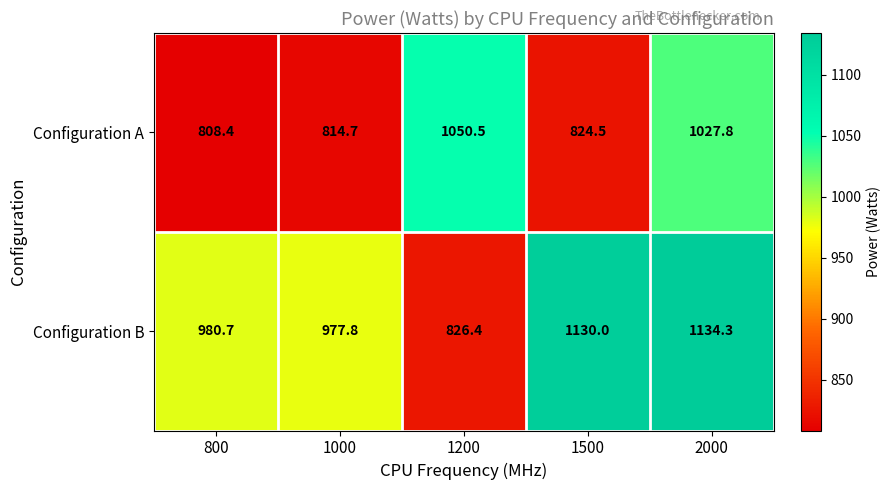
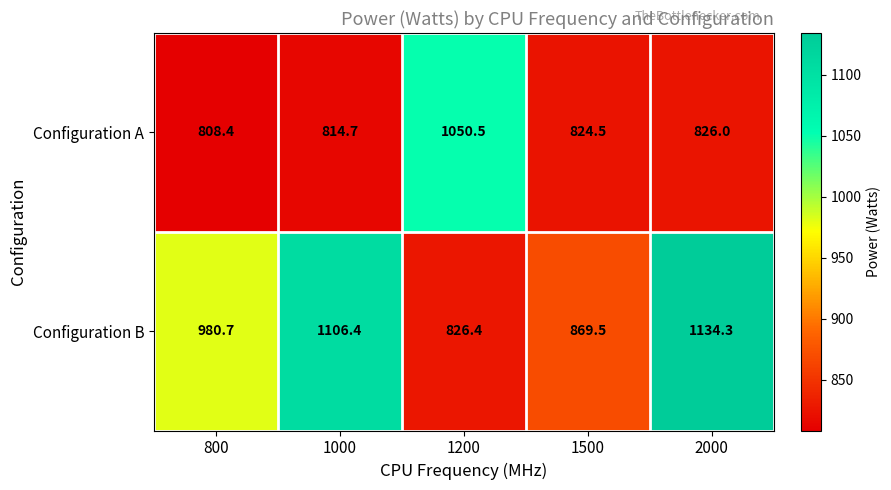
Configuration A, 2000: 1027.8 -> 826.0
Configuration B, 1000: 977.8 -> 1106.4
Configuration B, 1500: 1130.0 -> 869.5
